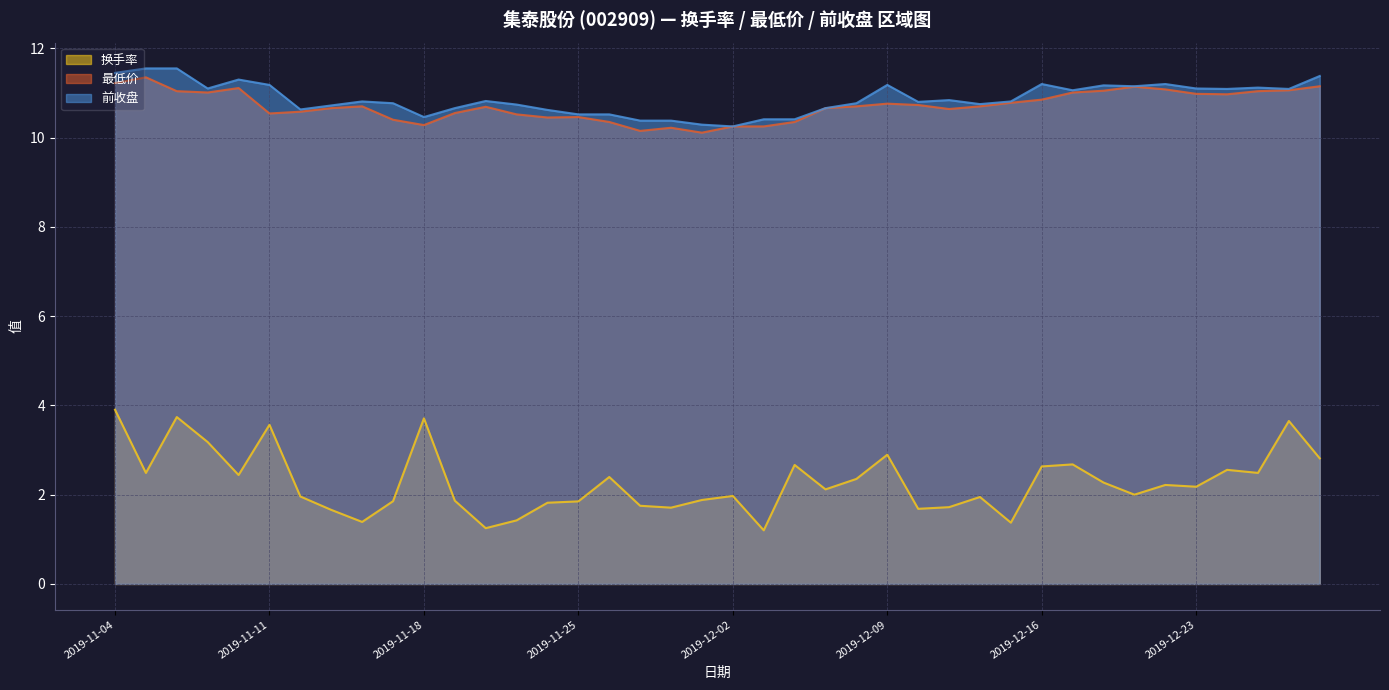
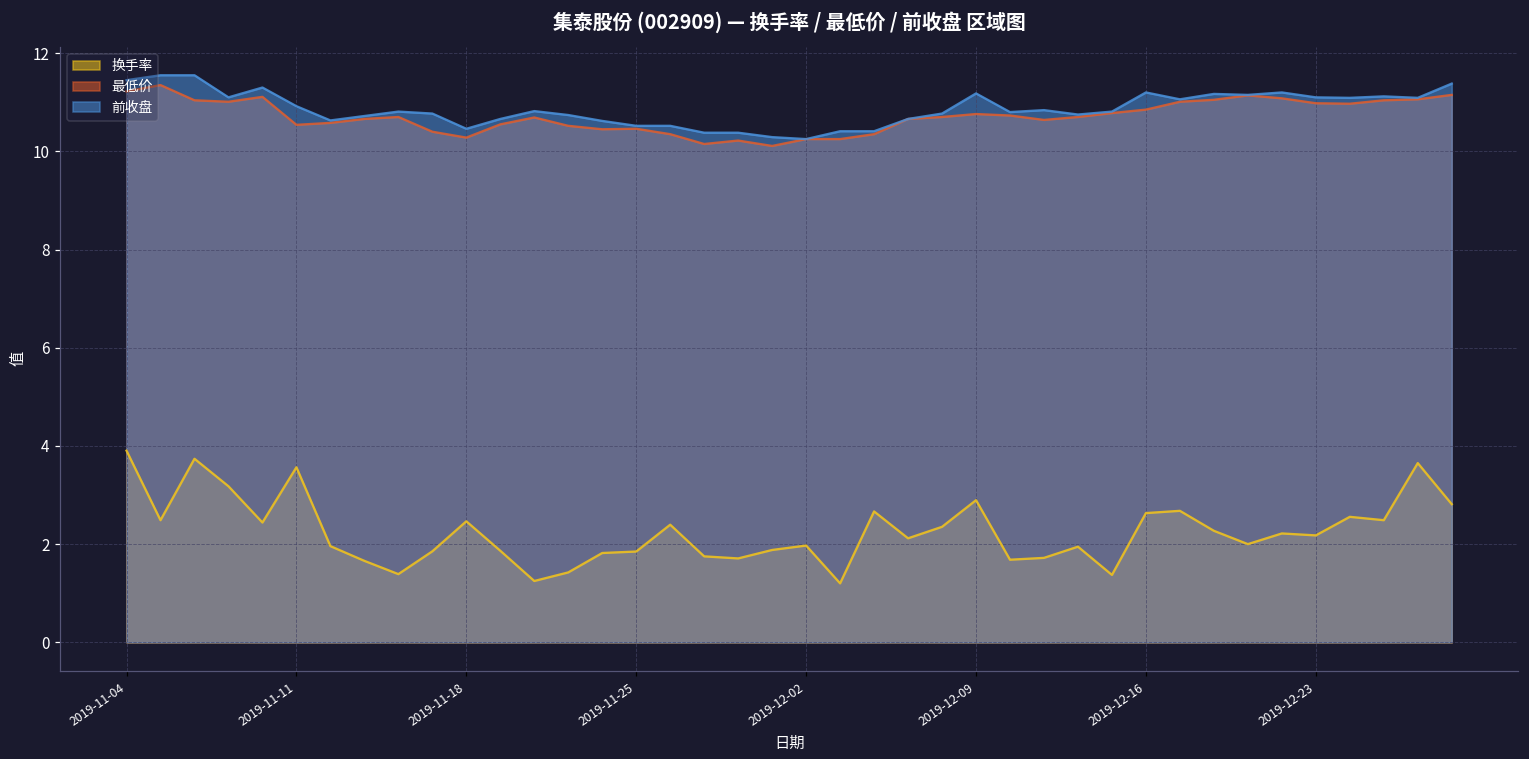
前收盘, 2019-11-11: 11.2 -> 10.9
换手率, 2019-11-18: 3.7 -> 2.5
